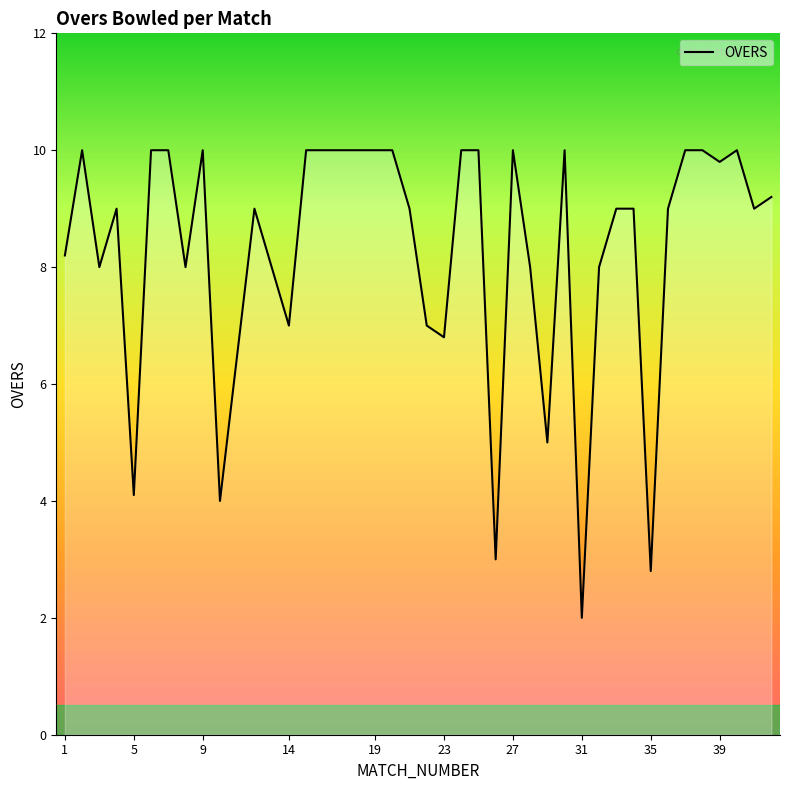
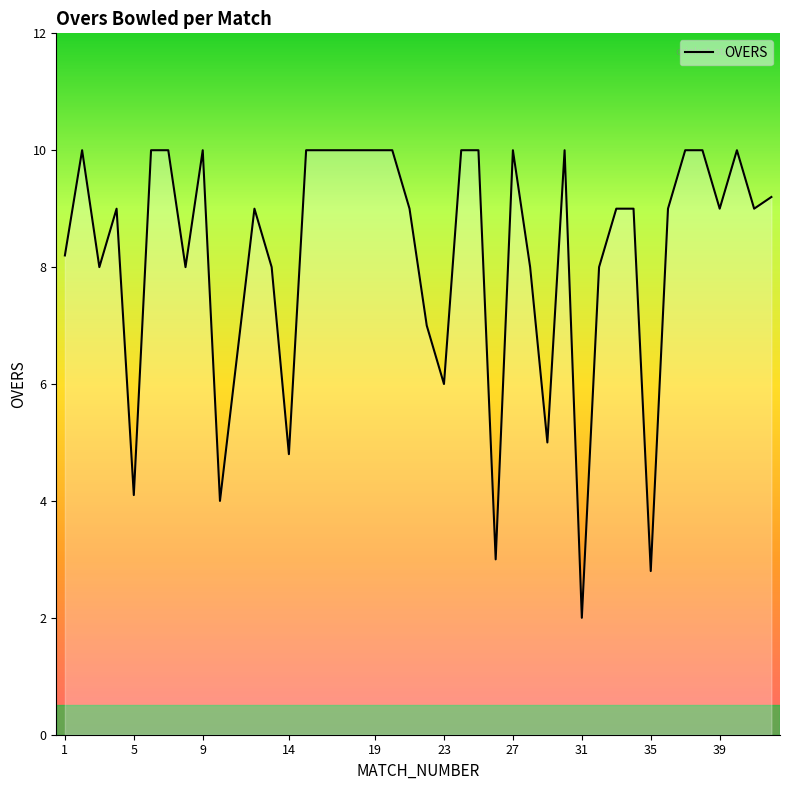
14: 7.0 -> 4.8
23: 6.8 -> 6.0
39: 9.8 -> 9.0
